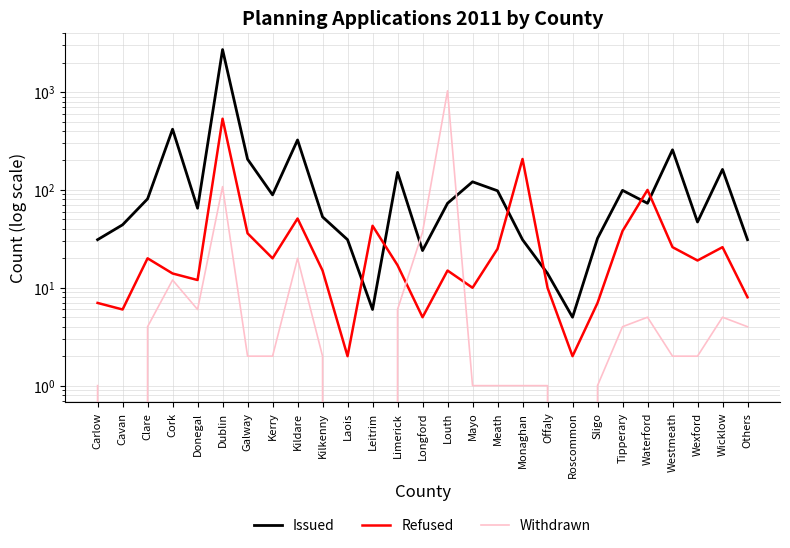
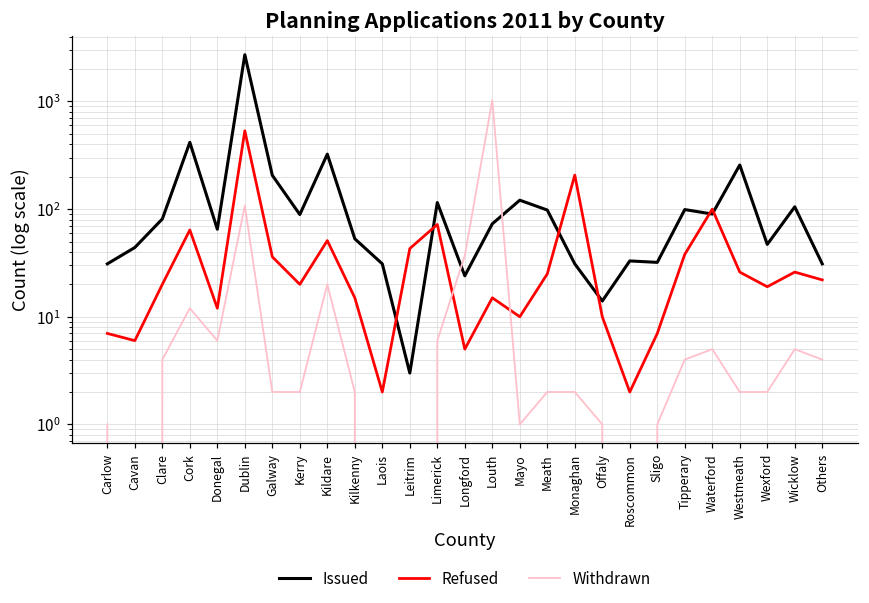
Refused, Cork: 14 -> 60
Issued, Leitrim: 6 -> 3
Issued, Limerick: 150 -> 120
Refused, Limerick: 17 -> 70
Withdrawn, Meath: 1 -> 2
Withdrawn, Monaghan: 1 -> 2
Issued, Roscommon: 5 -> 33
Issued, Waterford: 70 -> 90
Issued, Wicklow: 160 -> 110
Refused, Others: 8 -> 22
